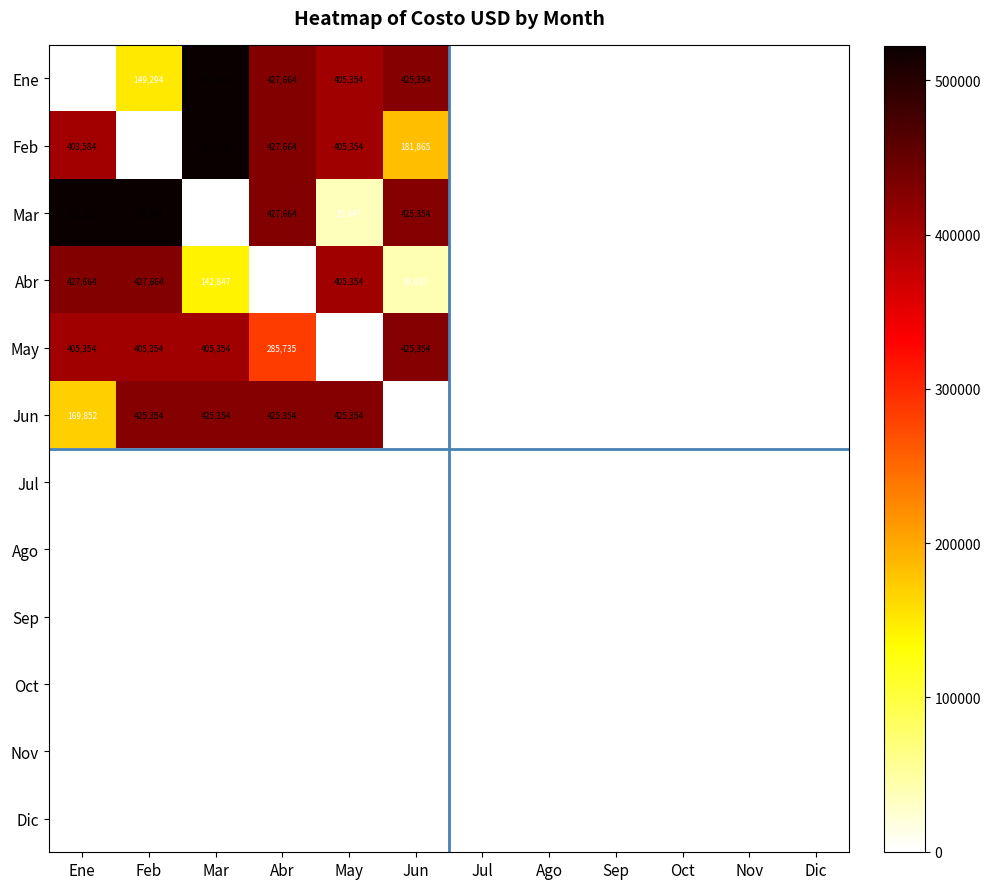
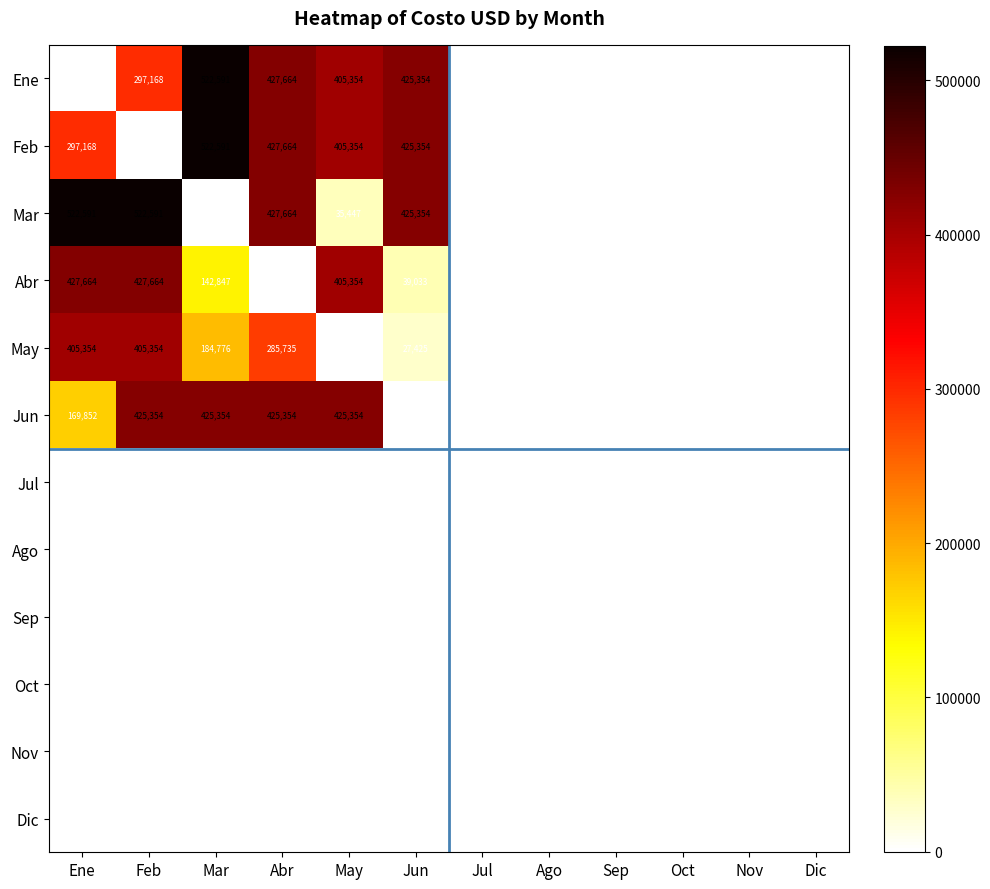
Ene, Feb: 149,294 -> 297,168
Feb, Ene: 403,584 -> 297,168
Feb, Jun: 181,865 -> 425,354
May, Mar: 405,354 -> 184,776
May, Jun: 425,354 -> 27,425
